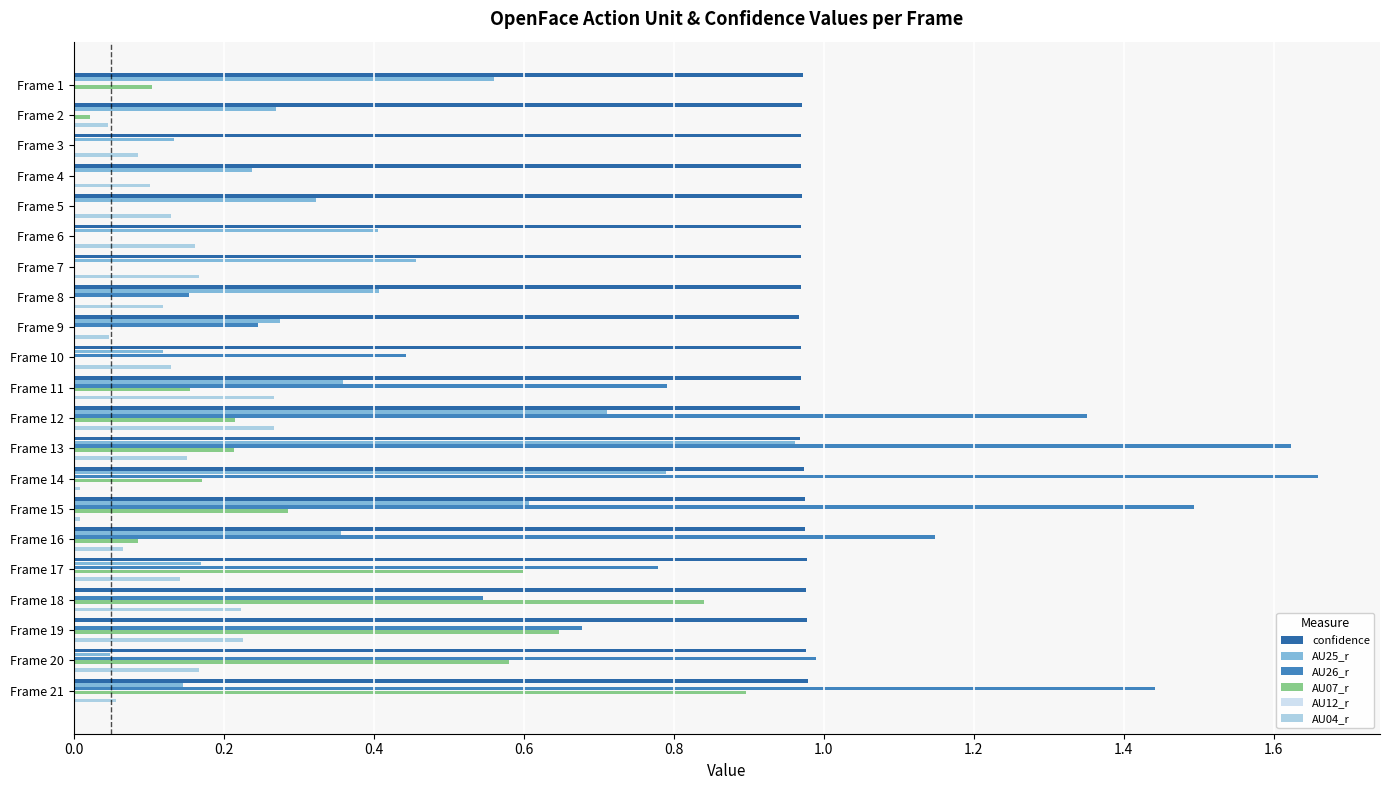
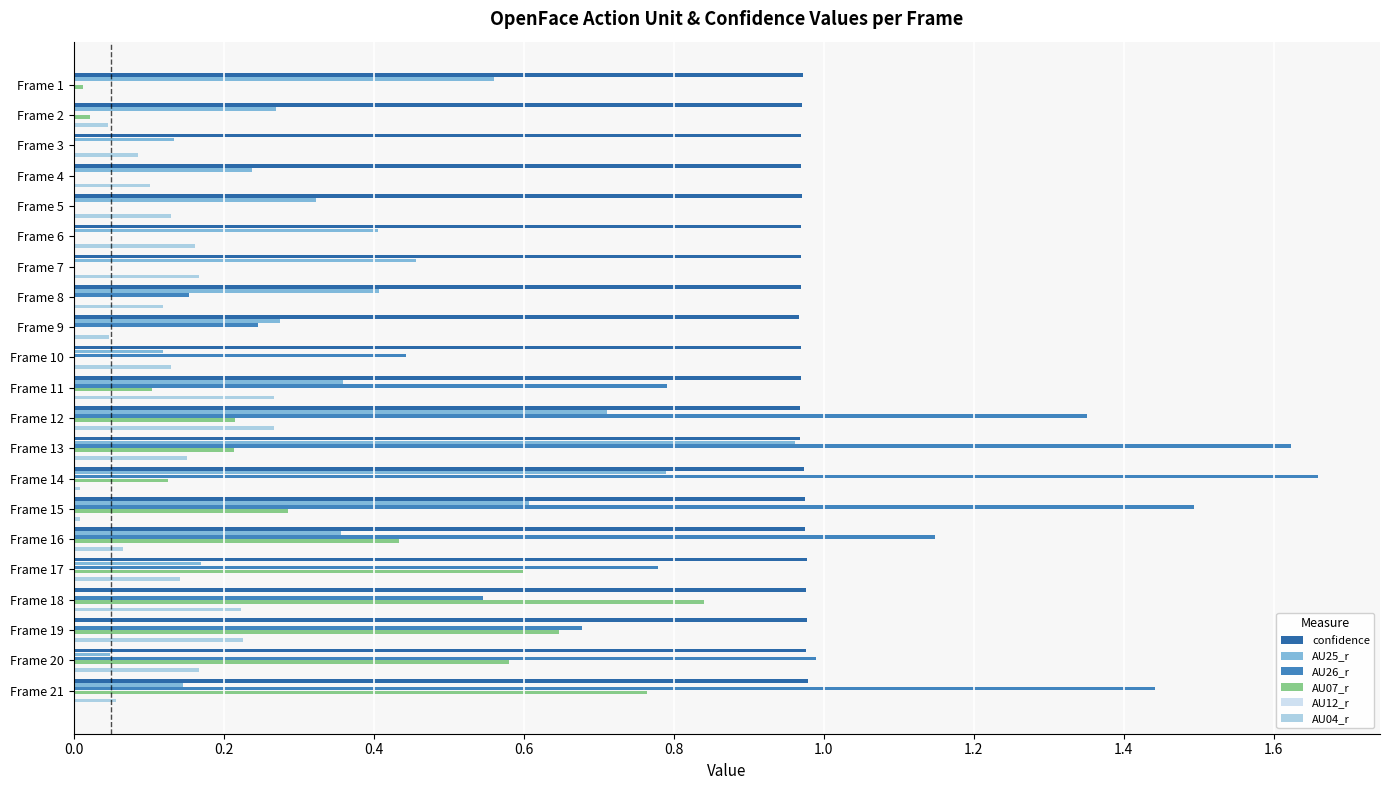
AU07_r, Frame 1: 0.10 -> 0.01
AU07_r, Frame 11: 0.15 -> 0.10
AU07_r, Frame 14: 0.17 -> 0.13
AU07_r, Frame 16: 0.09 -> 0.43
AU07_r, Frame 21: 0.90 -> 0.76
